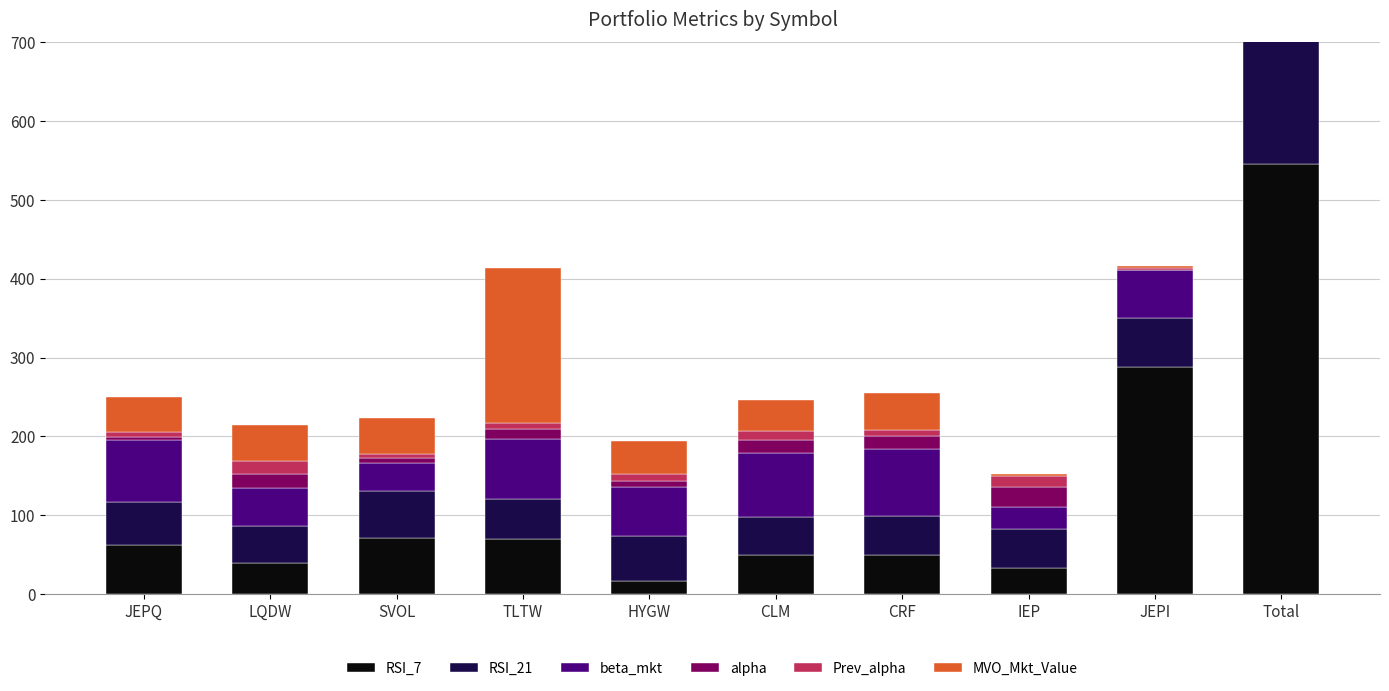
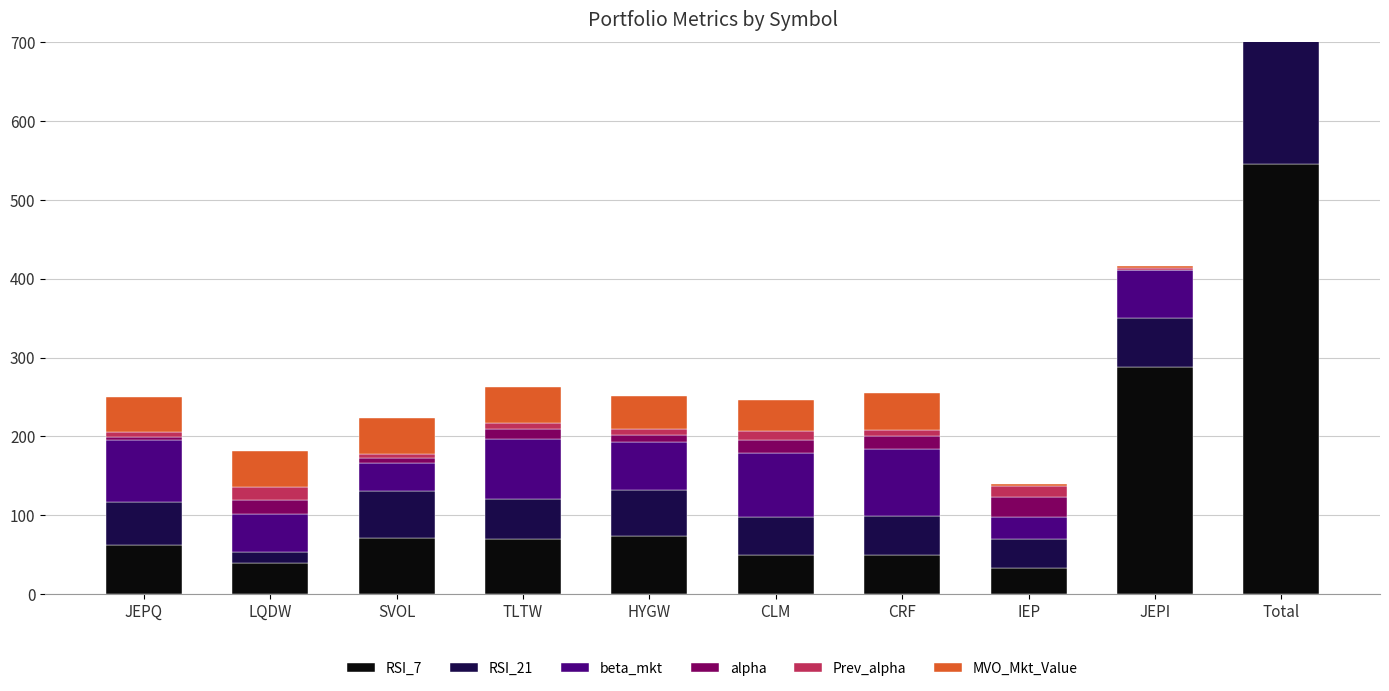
RSI_21, LQDW: 50 -> 10
MVO_Mkt_Value, TLTW: 200 -> 50
RSI_7, HYGW: 20 -> 70
RSI_21, IEP: 50 -> 40
